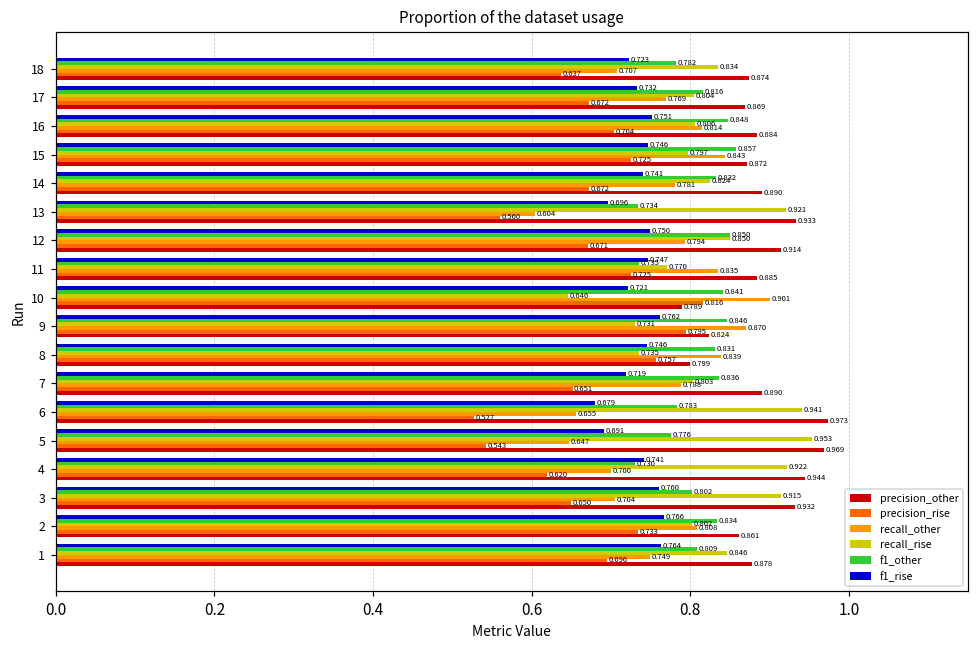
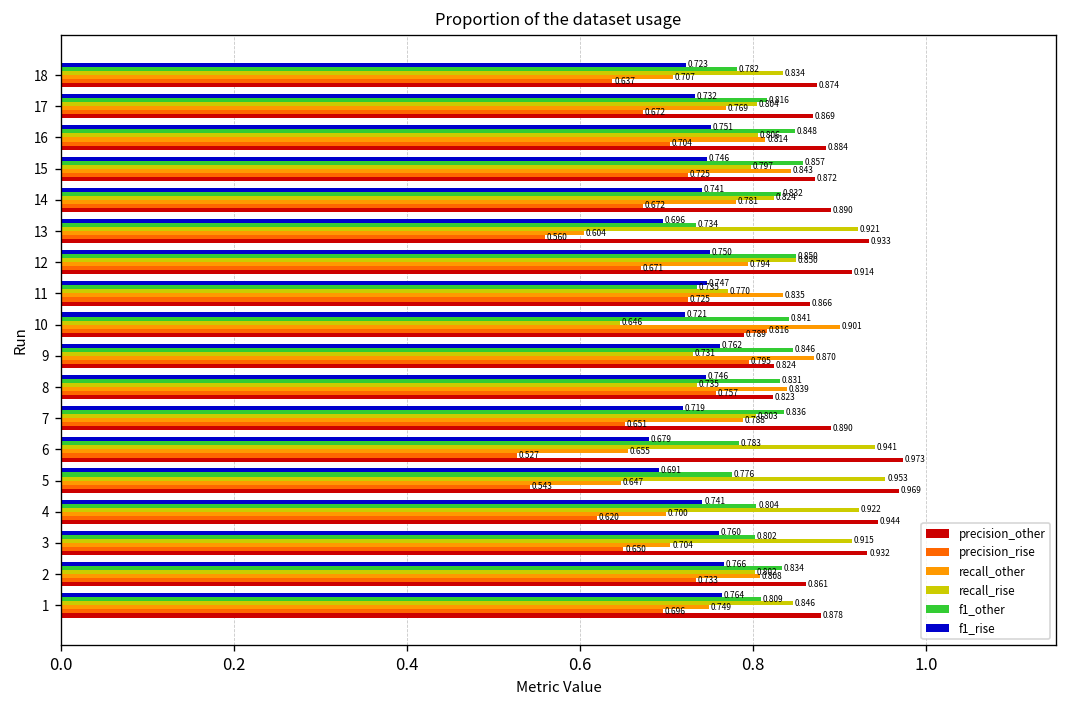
precision_other, 11: 0.885 -> 0.866
precision_other, 8: 0.799 -> 0.823
f1_other, 4: 0.730 -> 0.804
